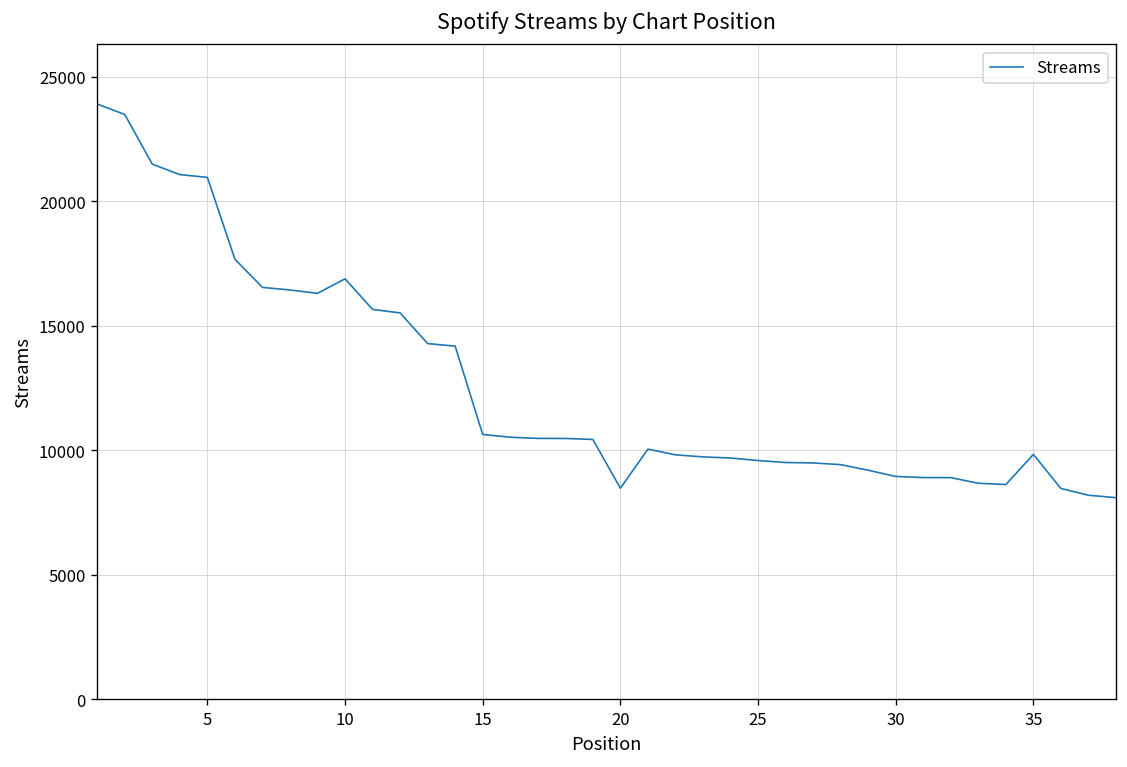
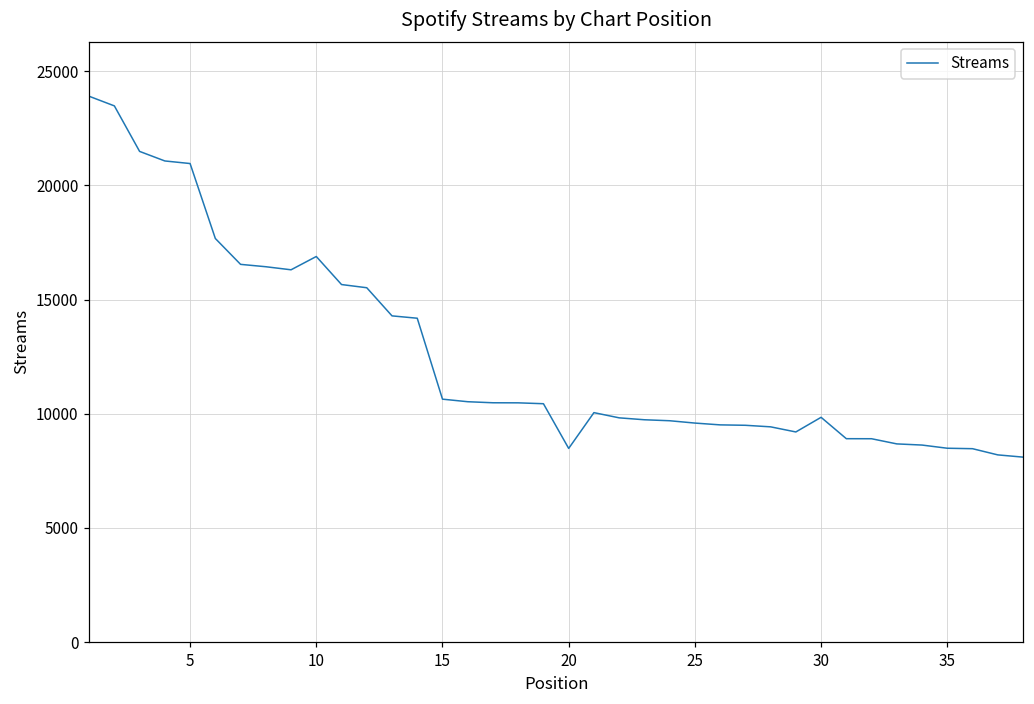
30: 9000 -> 9800
35: 9800 -> 8500
